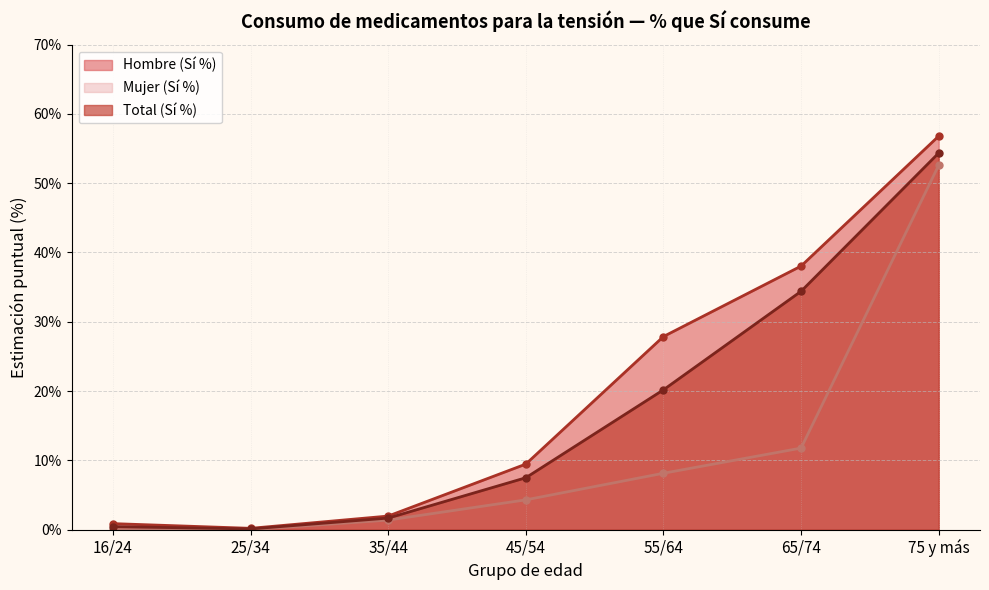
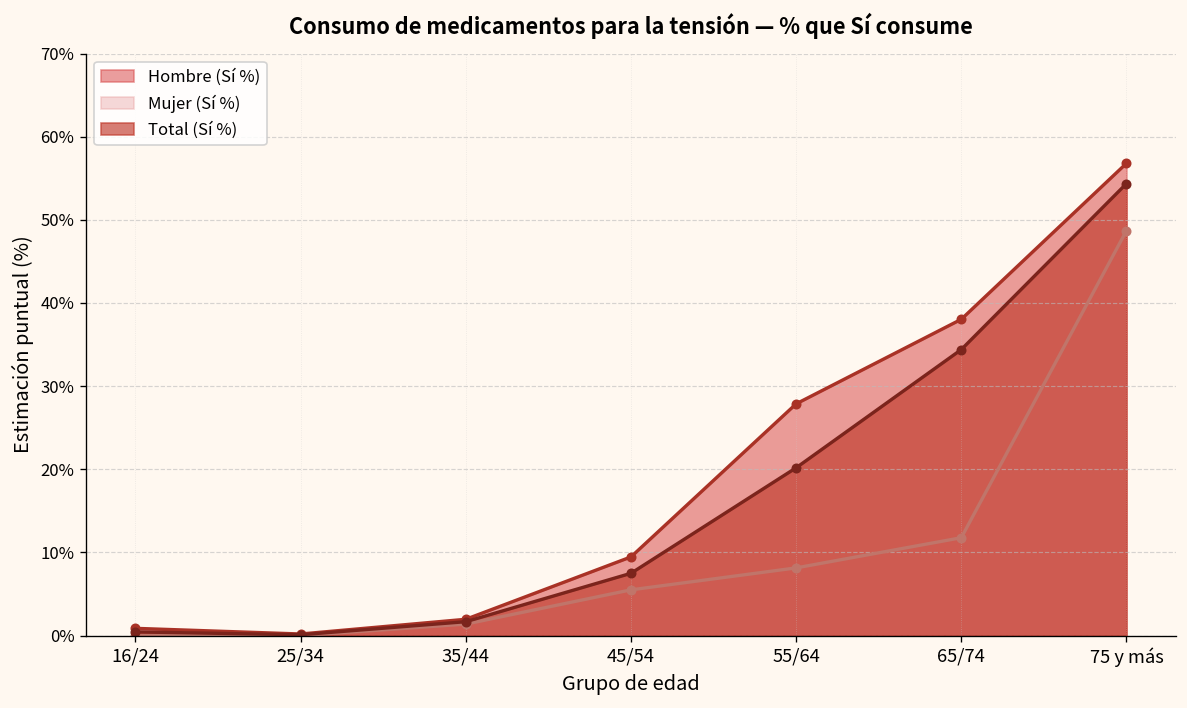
Mujer (Sí %), 45/54: 4% -> 6%
Mujer (Sí %), 75 y más: 53% -> 49%
